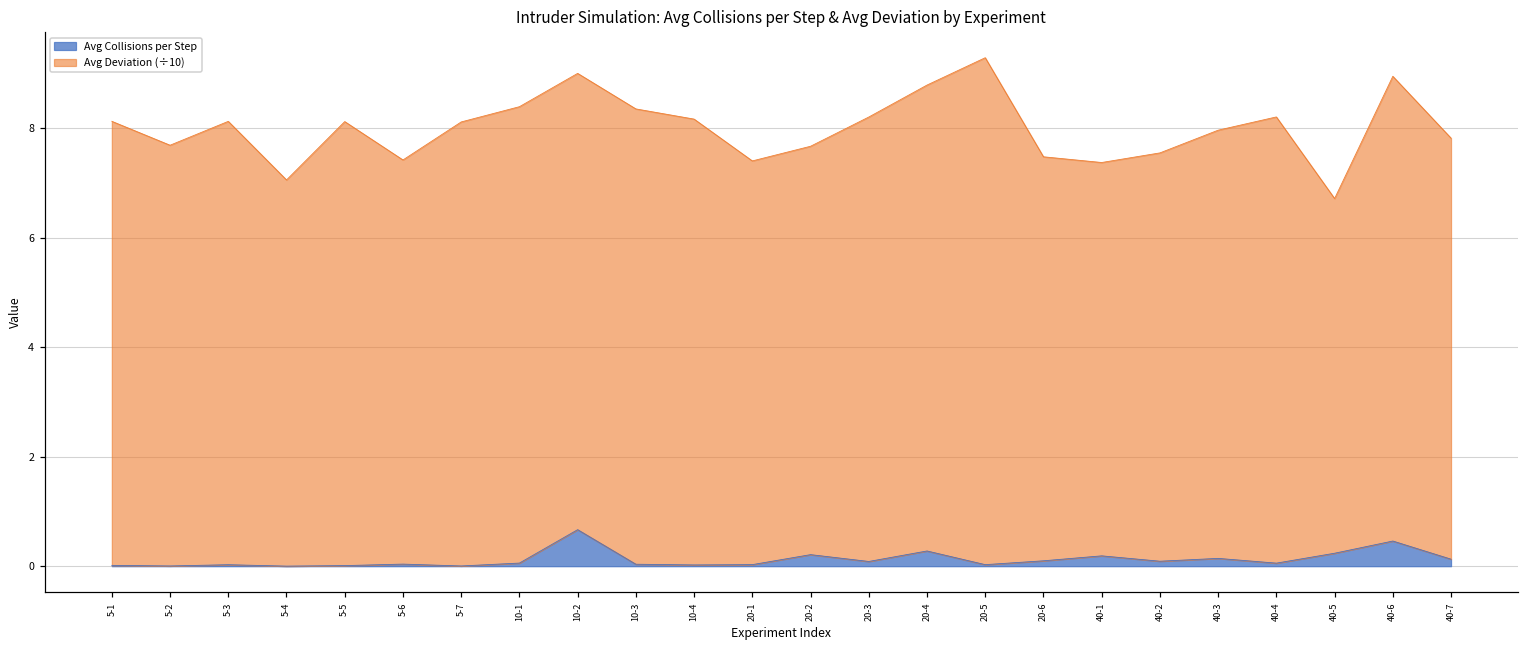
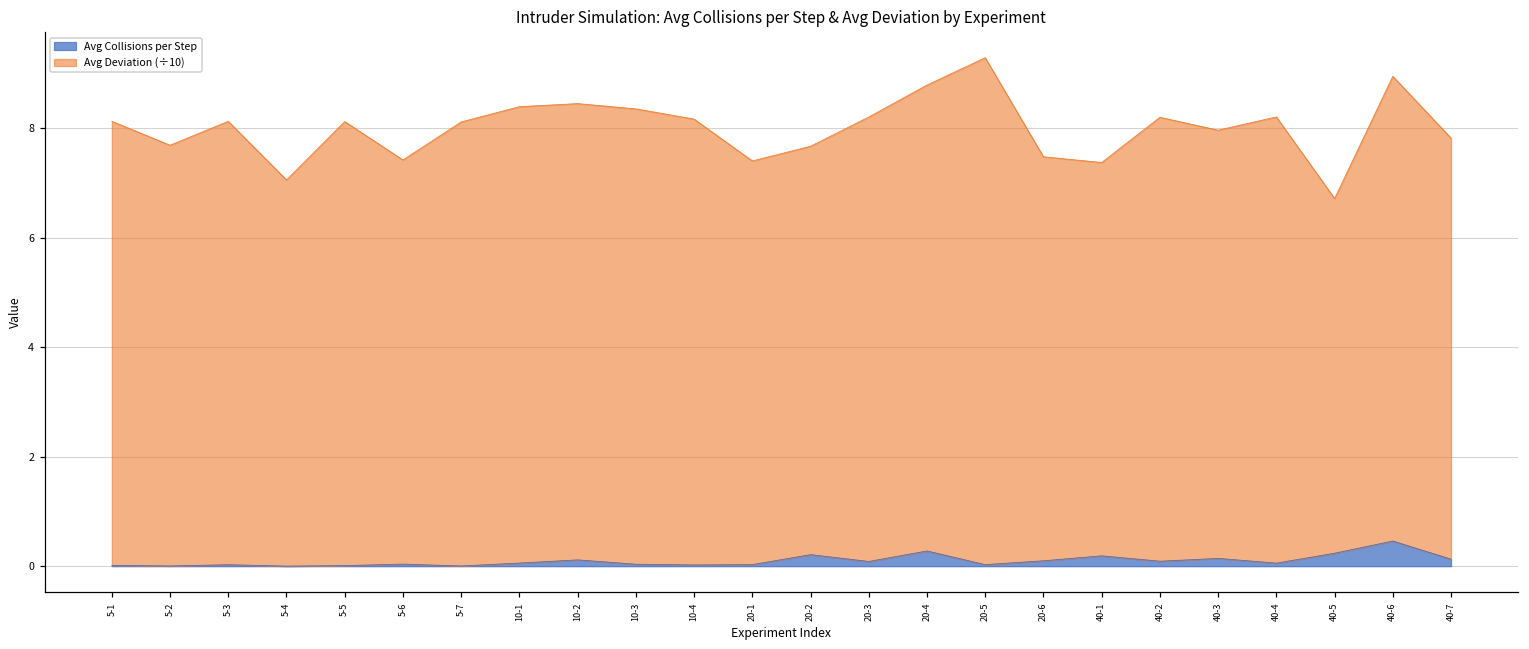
Avg Collisions per Step, 10-2: 0.7 -> 0.1
Avg Deviation (÷10), 40-2: 7.5 -> 8.1
